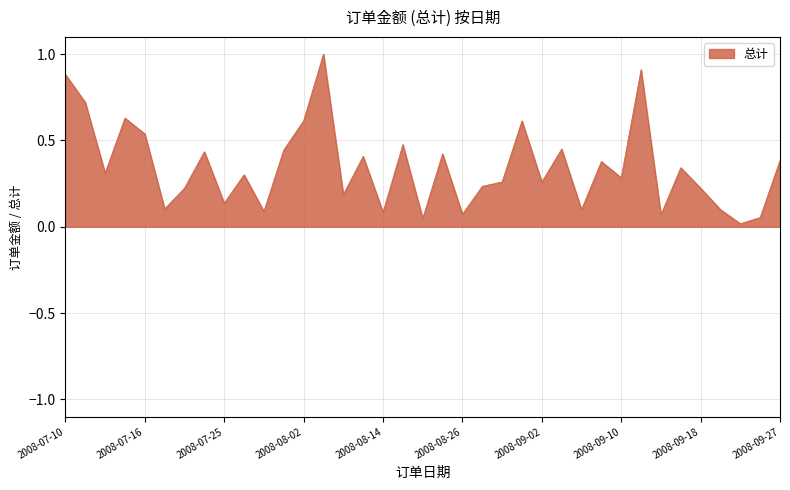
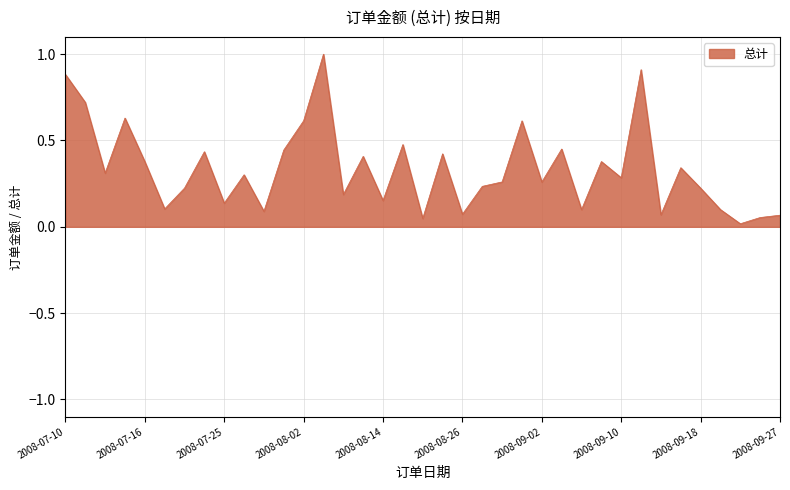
2008-07-16: 0.54 -> 0.38
2008-08-14: 0.08 -> 0.15
2008-09-27: 0.38 -> 0.07
